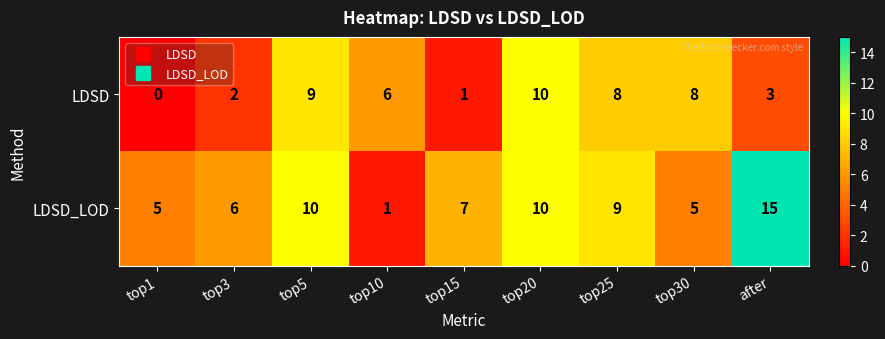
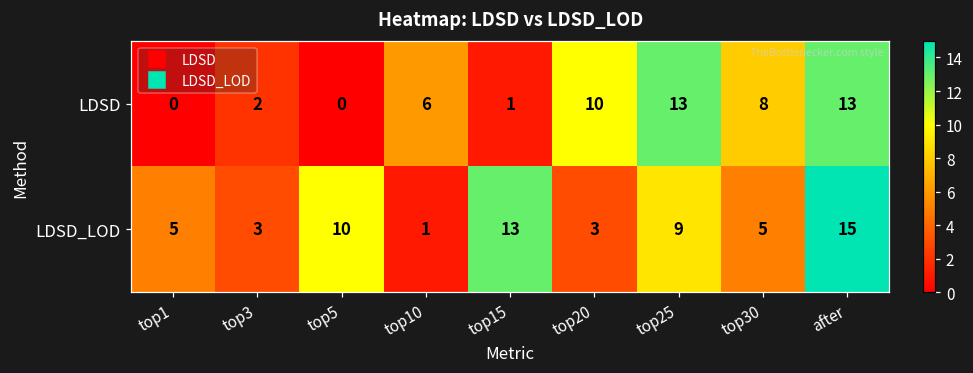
LDSD, top5: 9 -> 0
LDSD, top25: 8 -> 13
LDSD, after: 3 -> 13
LDSD_LOD, top3: 6 -> 3
LDSD_LOD, top15: 7 -> 13
LDSD_LOD, top20: 10 -> 3
